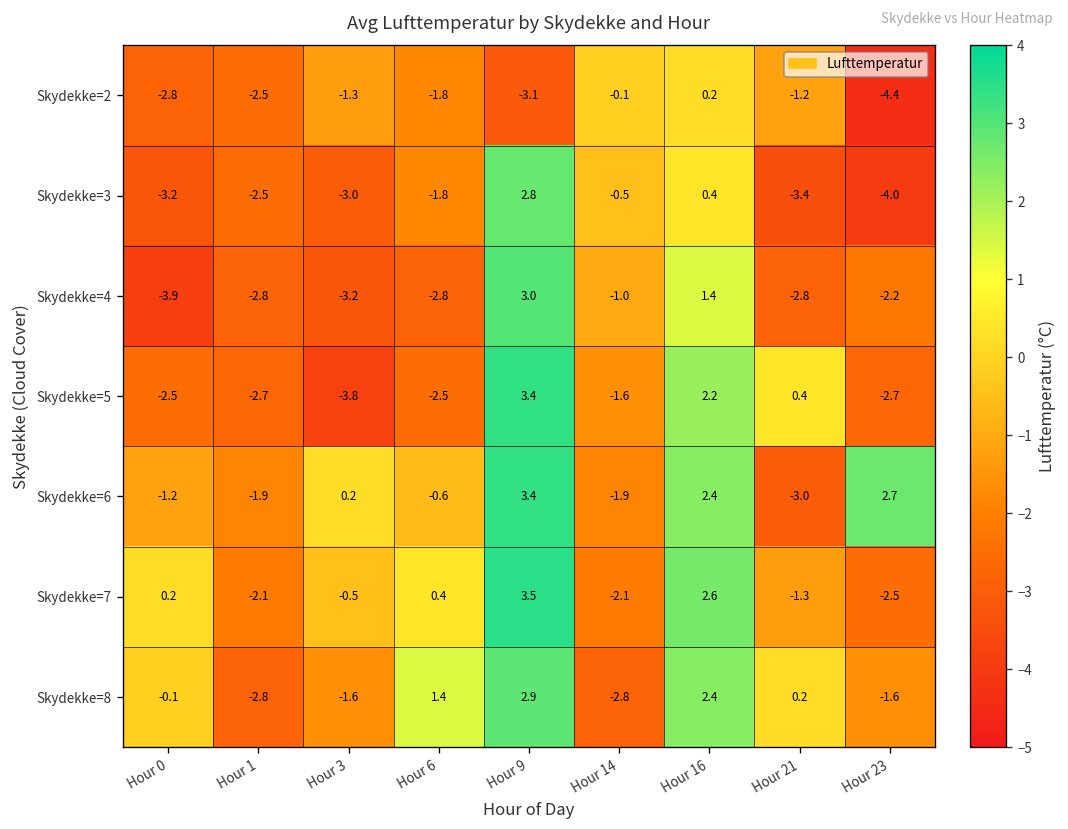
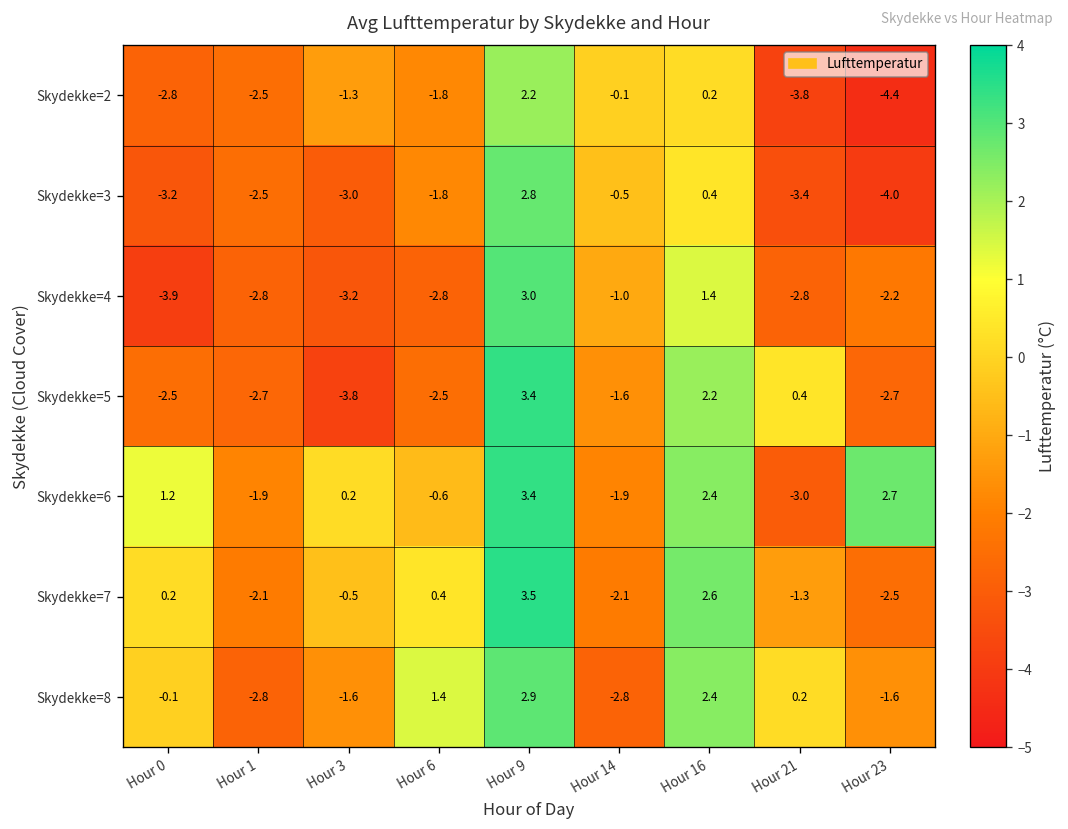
Skydekke=2, Hour 9: -3.1 -> 2.2
Skydekke=2, Hour 21: -1.2 -> -3.8
Skydekke=6, Hour 0: -1.2 -> 1.2
